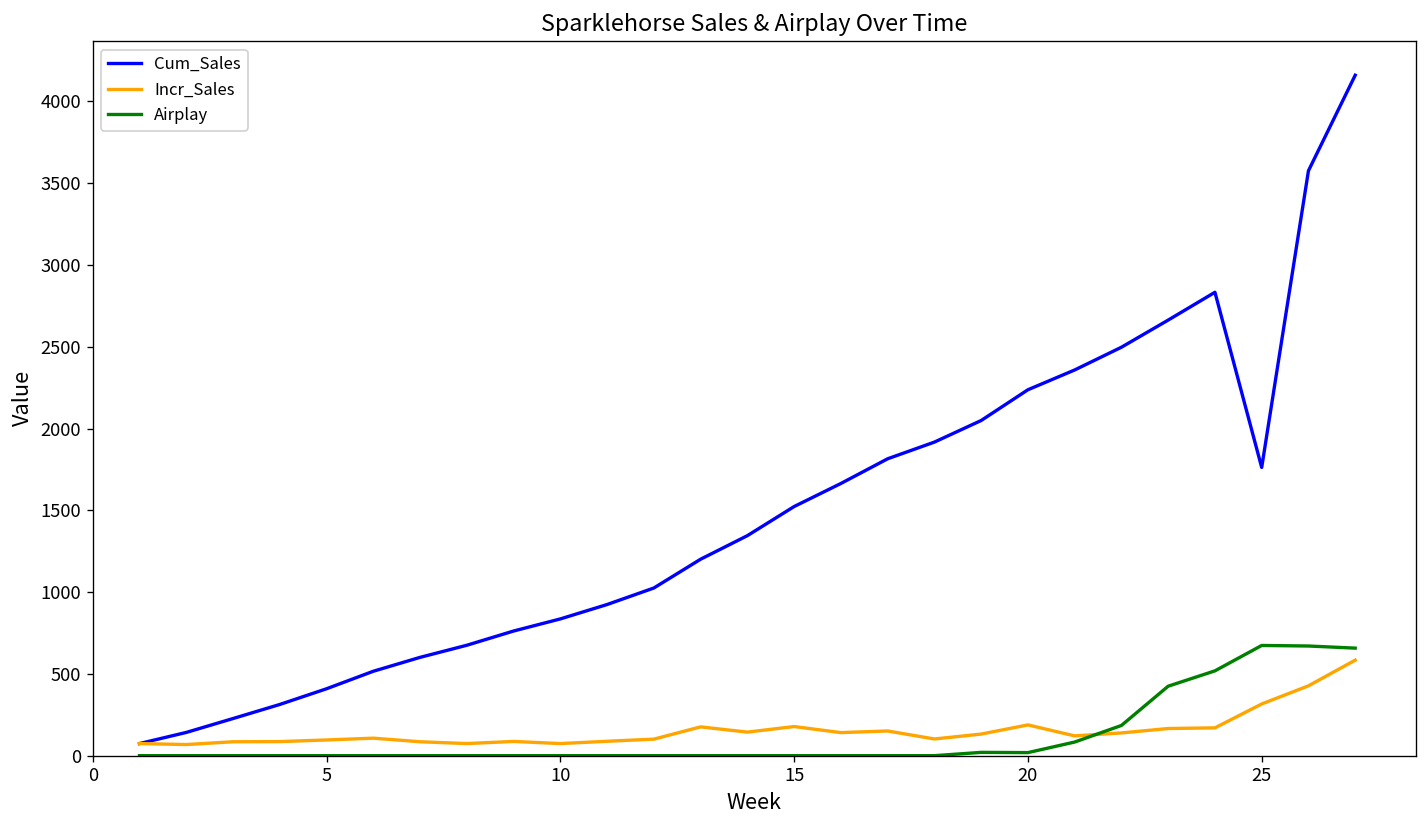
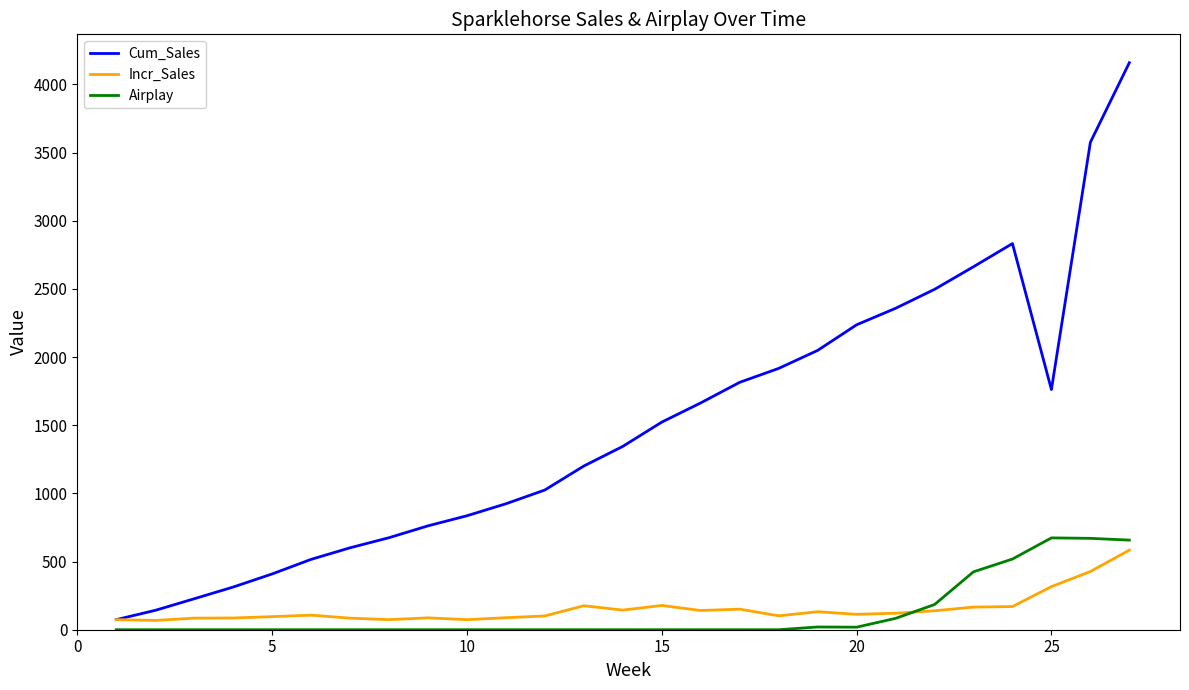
Incr_Sales, 20: 190 -> 110
